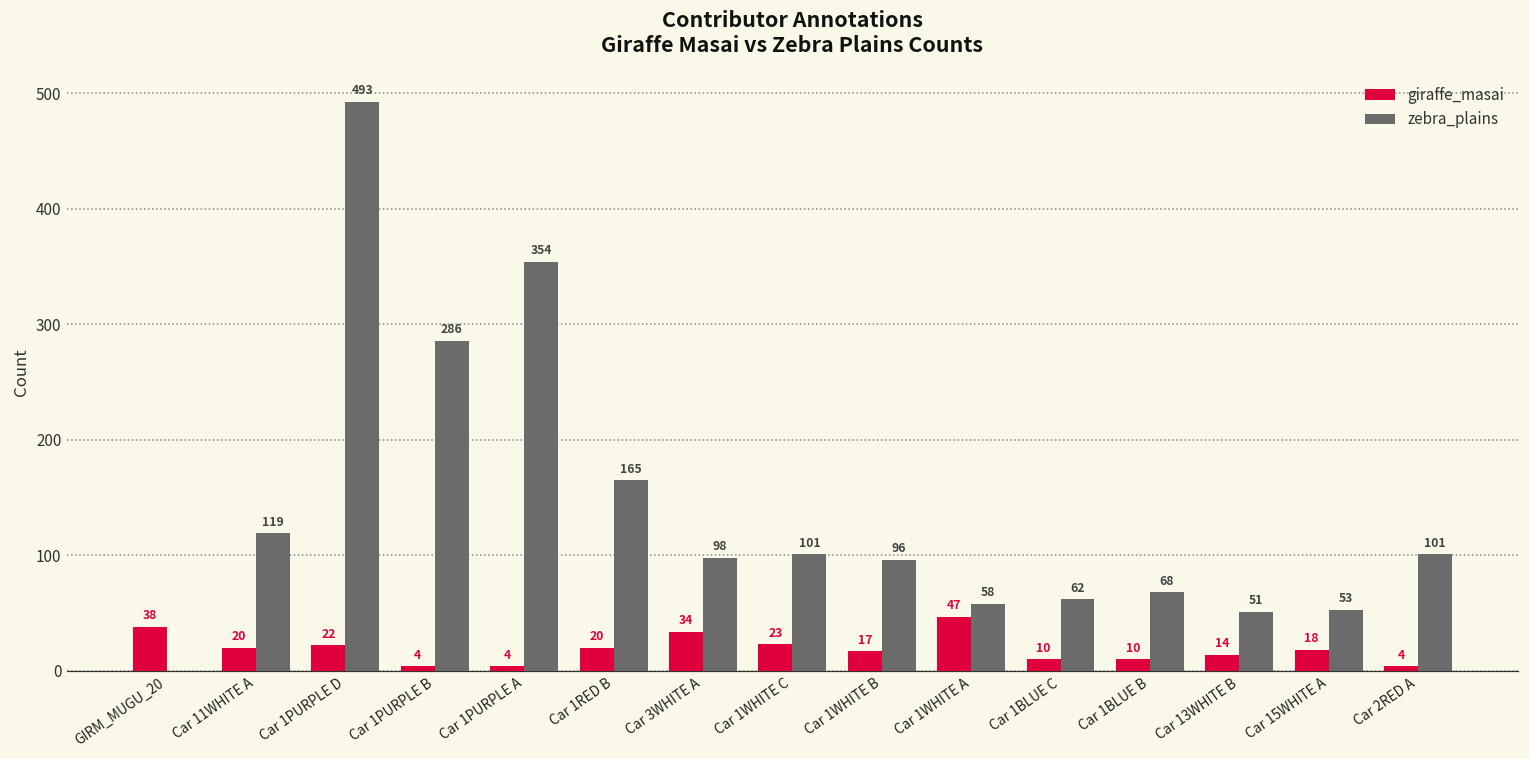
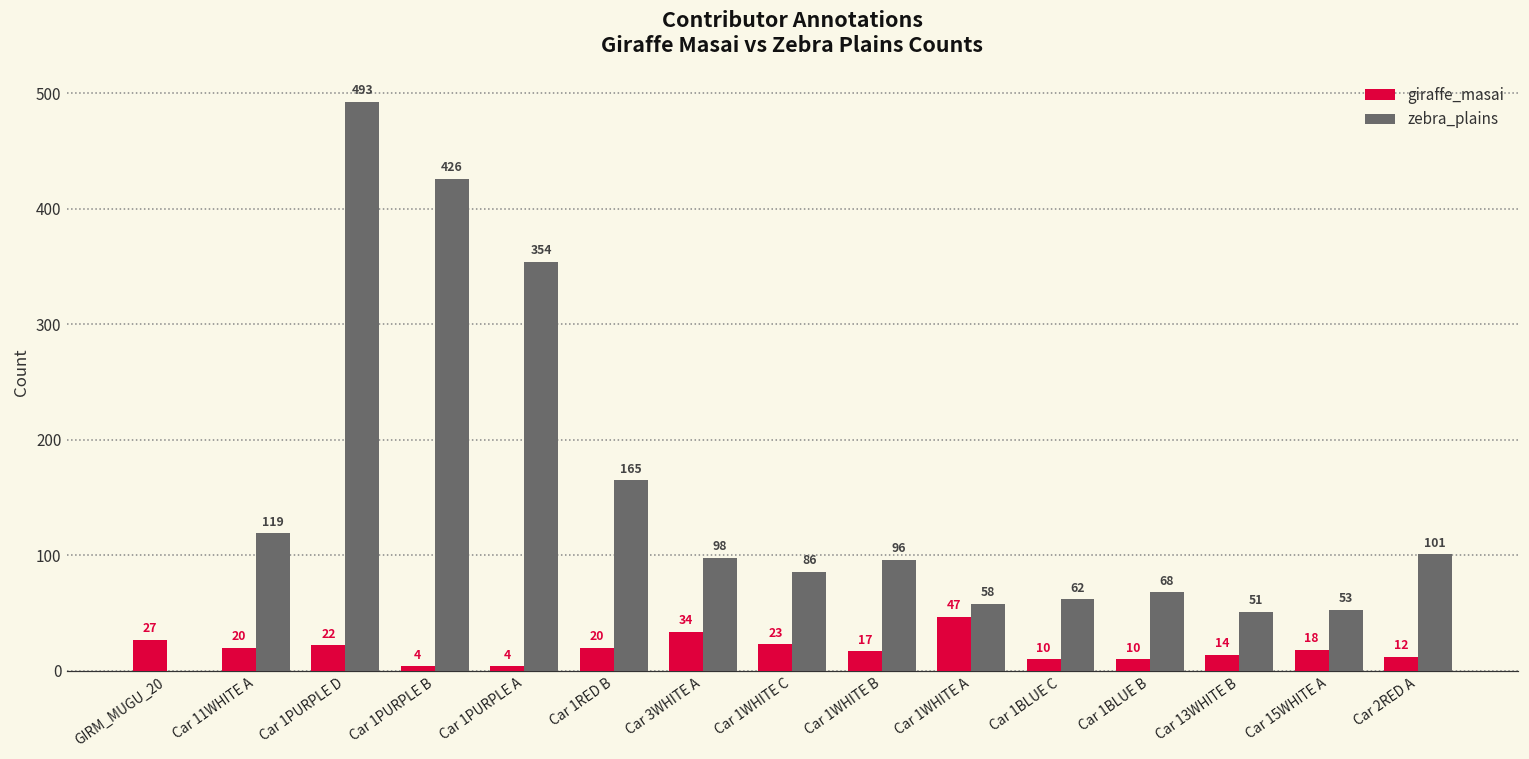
giraffe_masai, GIRM_MUGU_20: 38 -> 27
zebra_plains, Car 1PURPLE B: 286 -> 426
zebra_plains, Car 1WHITE C: 101 -> 86
giraffe_masai, Car 2RED A: 4 -> 12
